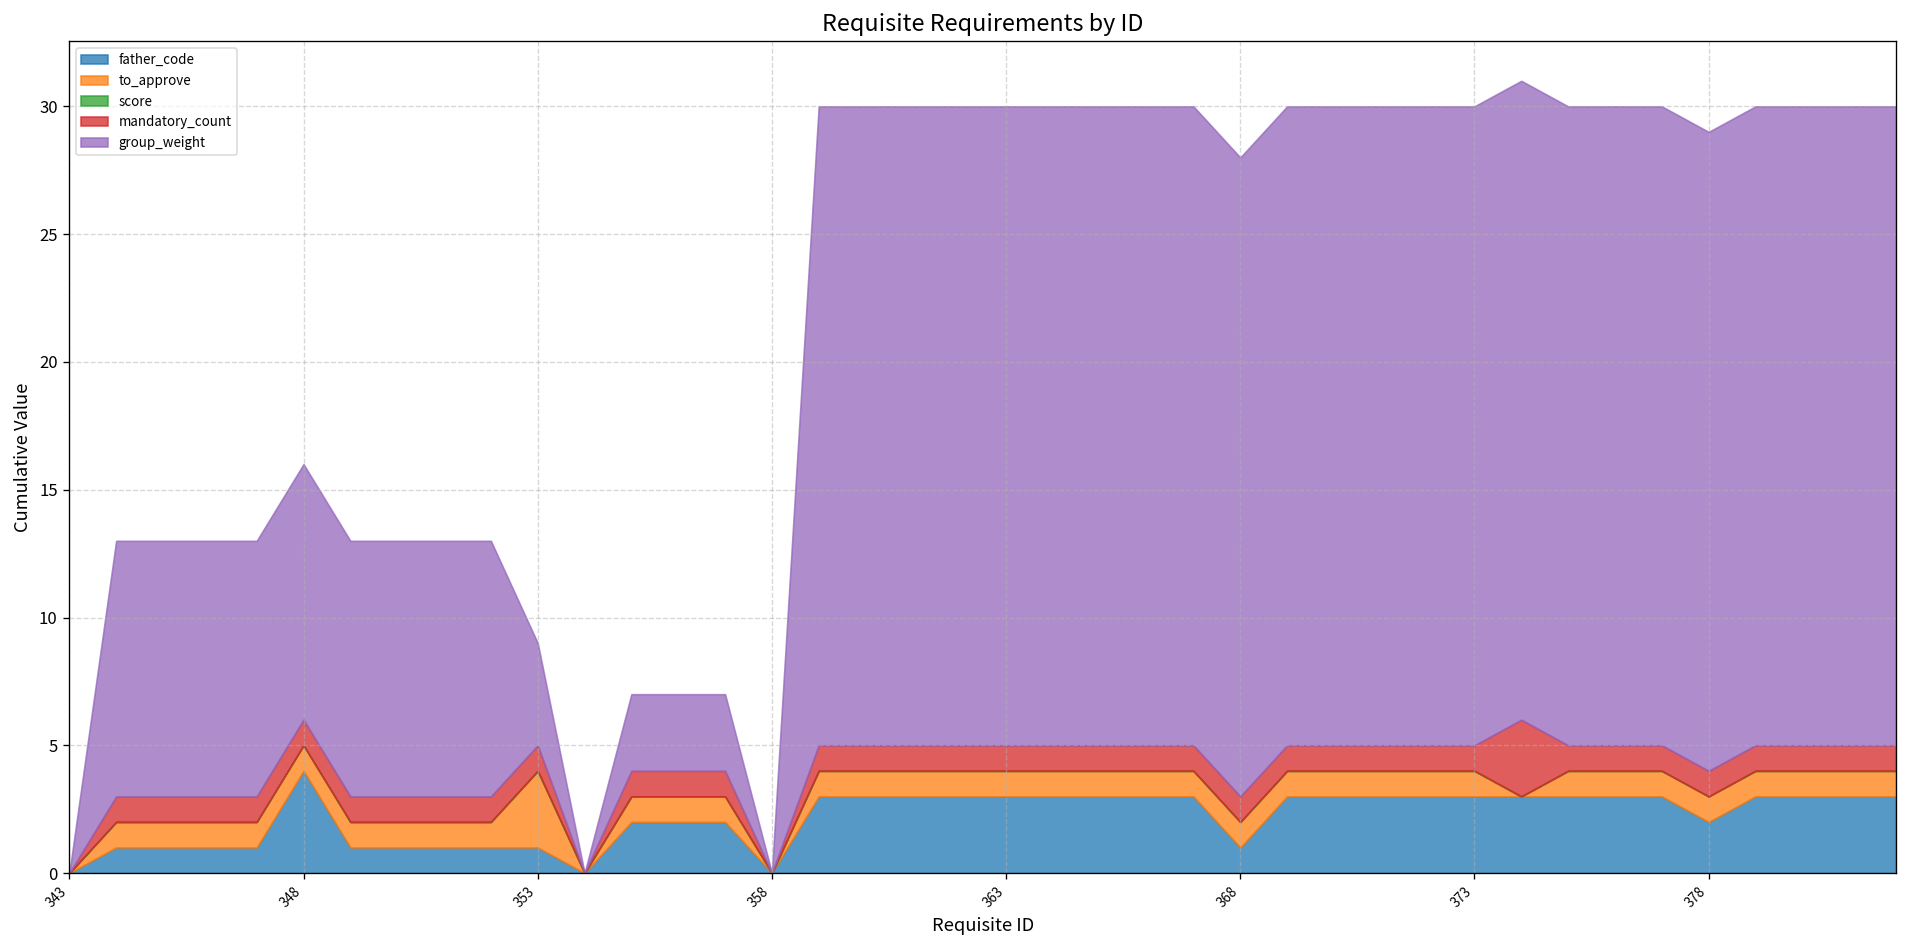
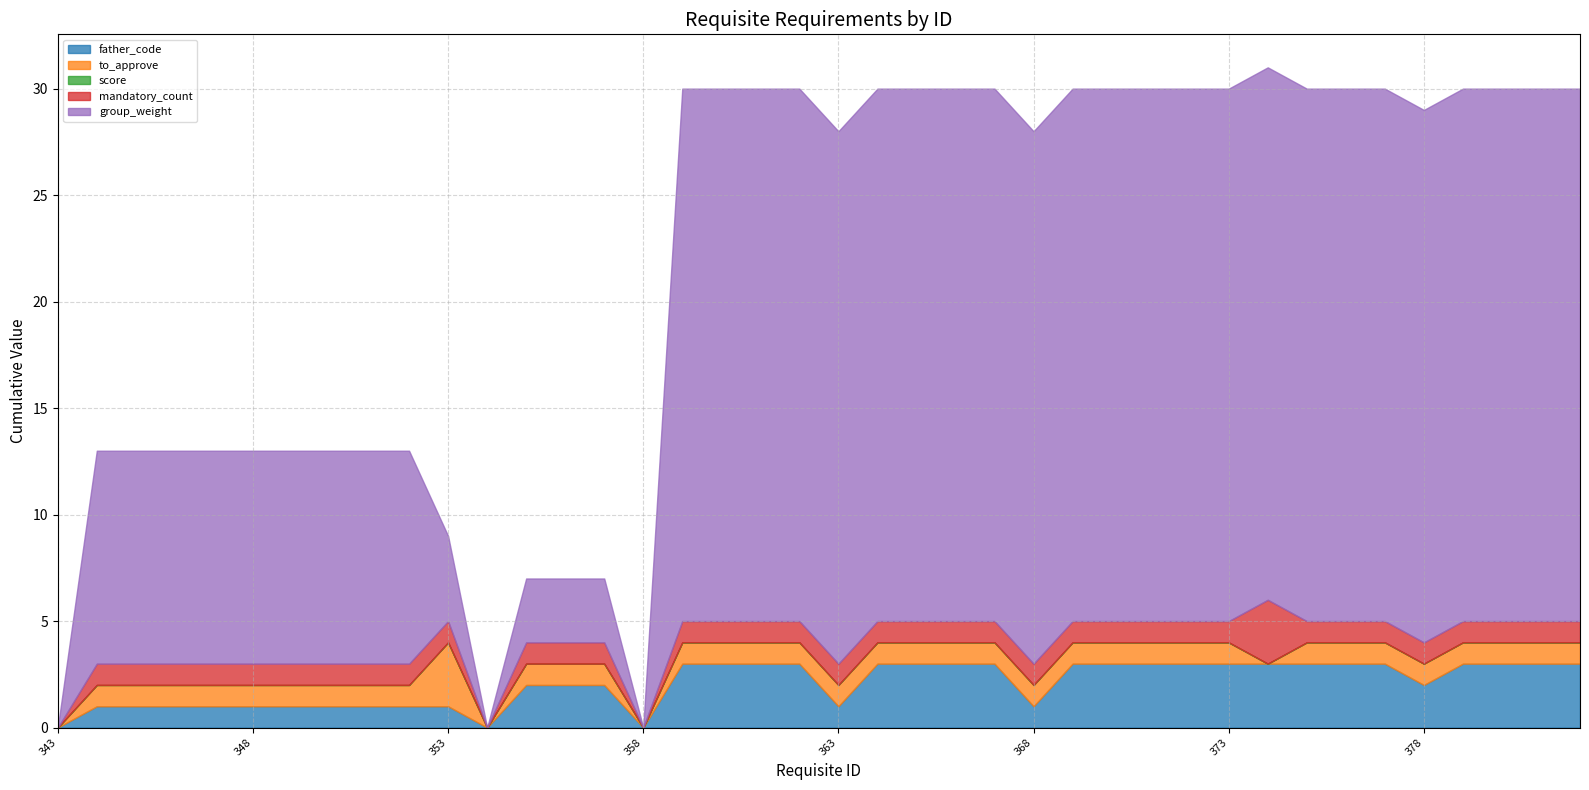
father_code, 348: 4 -> 1
father_code, 363: 3 -> 1
